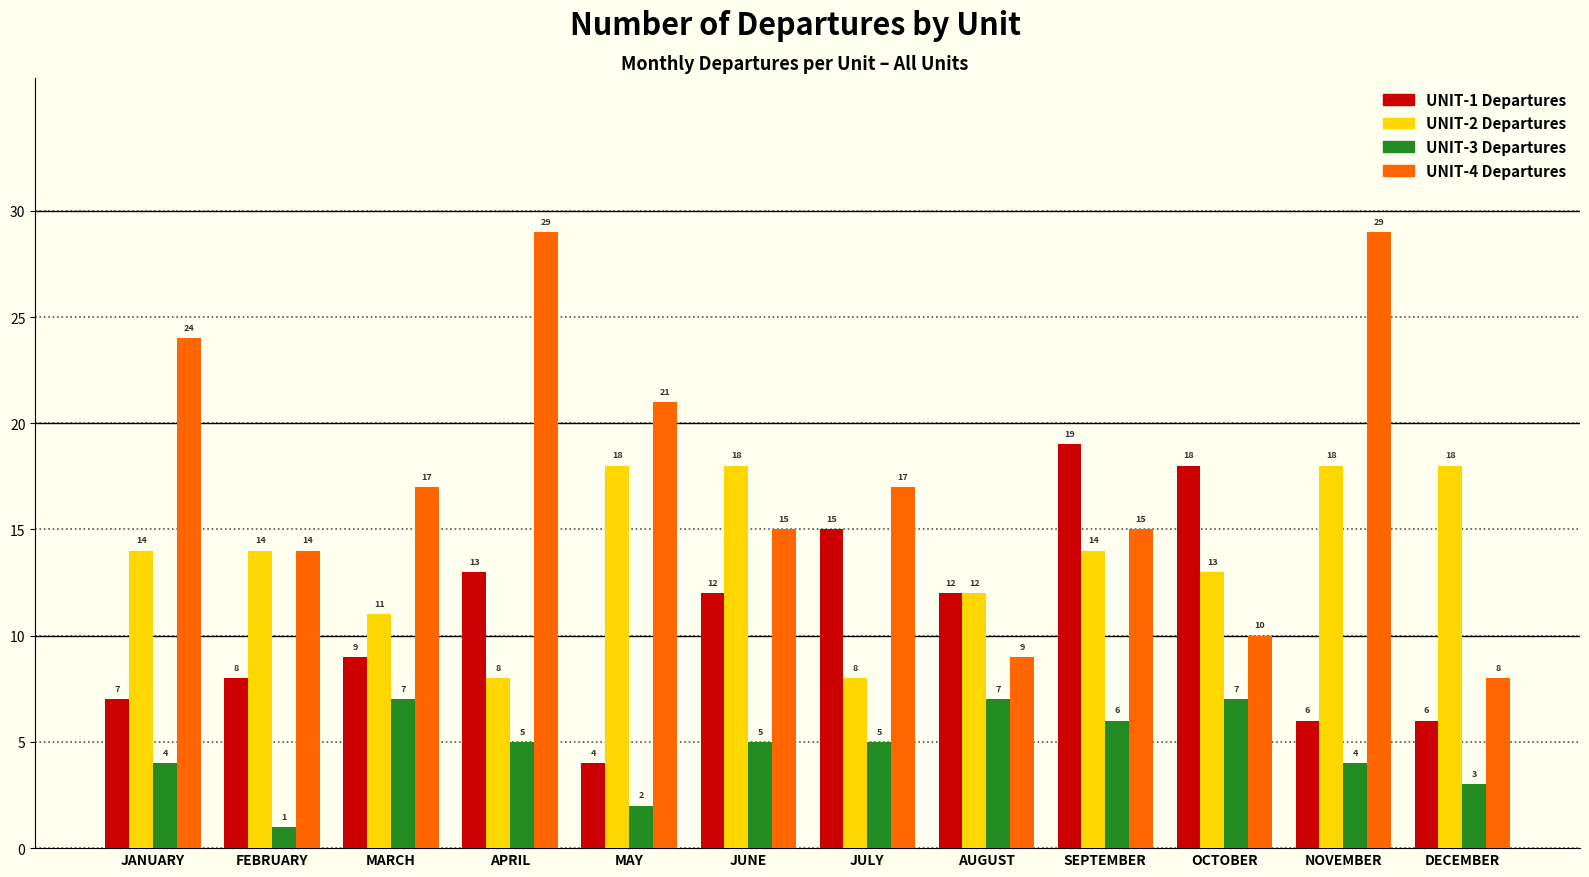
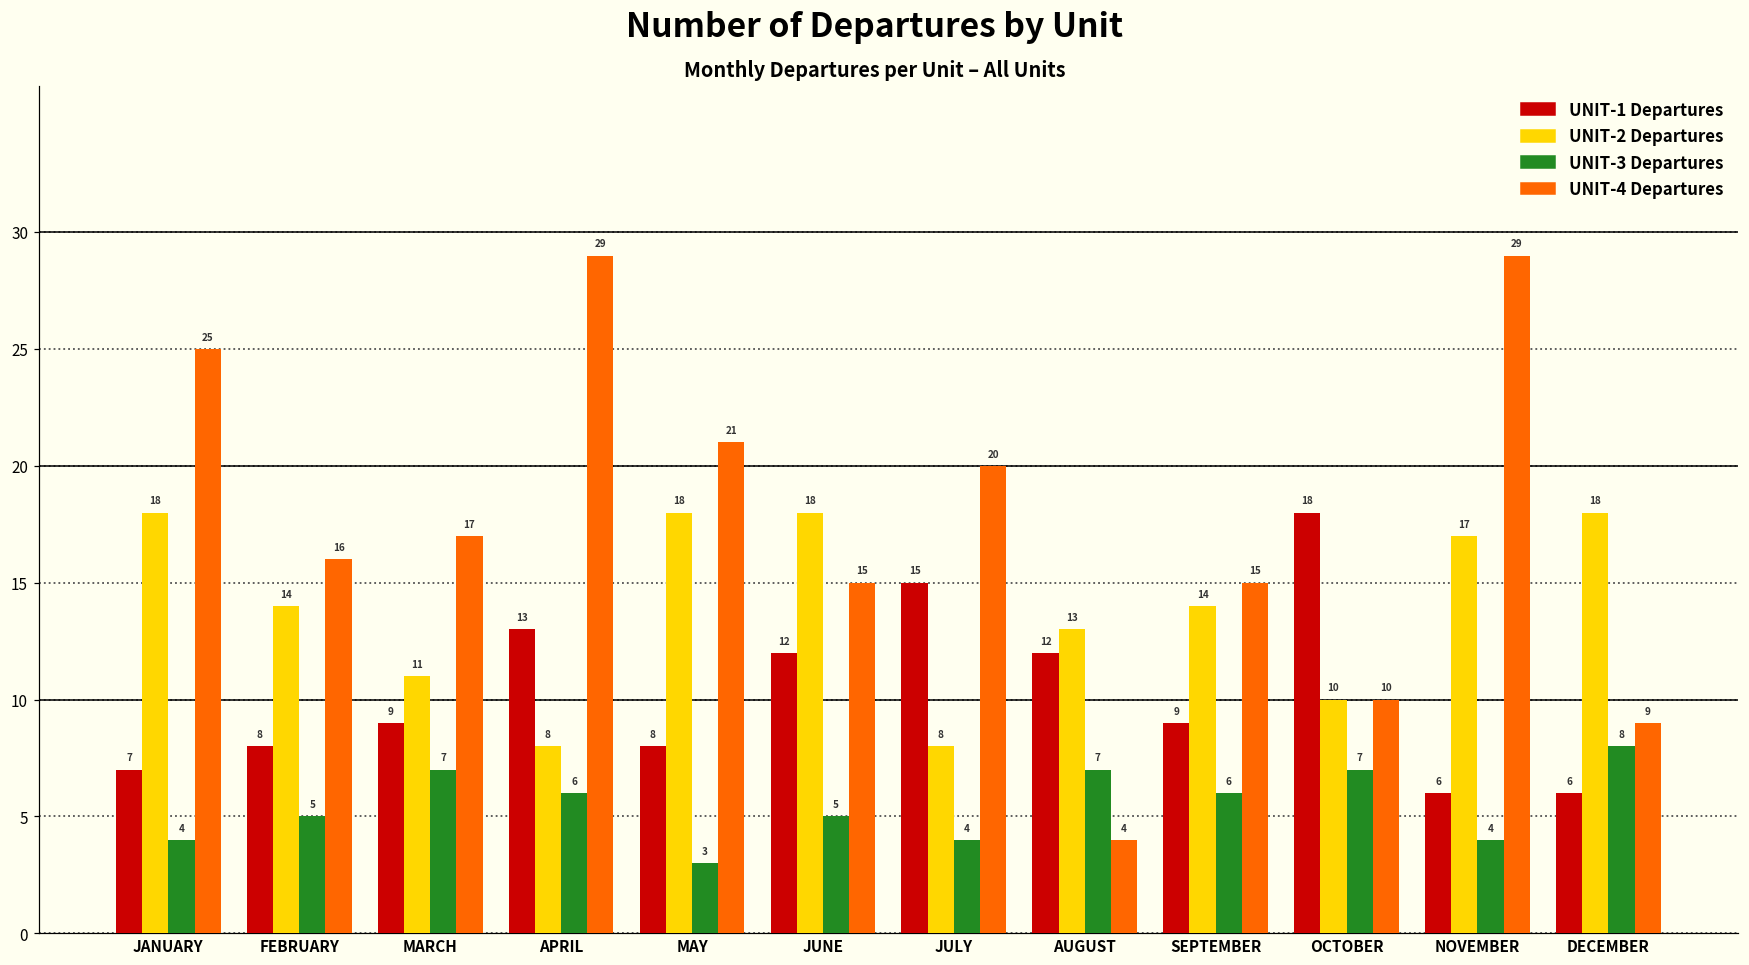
UNIT-2 Departures, JANUARY: 14 -> 18
UNIT-4 Departures, JANUARY: 24 -> 25
UNIT-3 Departures, FEBRUARY: 1 -> 5
UNIT-4 Departures, FEBRUARY: 14 -> 16
UNIT-3 Departures, APRIL: 5 -> 6
UNIT-1 Departures, MAY: 4 -> 8
UNIT-3 Departures, MAY: 2 -> 3
UNIT-3 Departures, JULY: 5 -> 4
UNIT-4 Departures, JULY: 17 -> 20
UNIT-2 Departures, AUGUST: 12 -> 13
UNIT-4 Departures, AUGUST: 9 -> 4
UNIT-1 Departures, SEPTEMBER: 19 -> 9
UNIT-2 Departures, OCTOBER: 13 -> 10
UNIT-2 Departures, NOVEMBER: 18 -> 17
UNIT-3 Departures, DECEMBER: 3 -> 8
UNIT-4 Departures, DECEMBER: 8 -> 9
